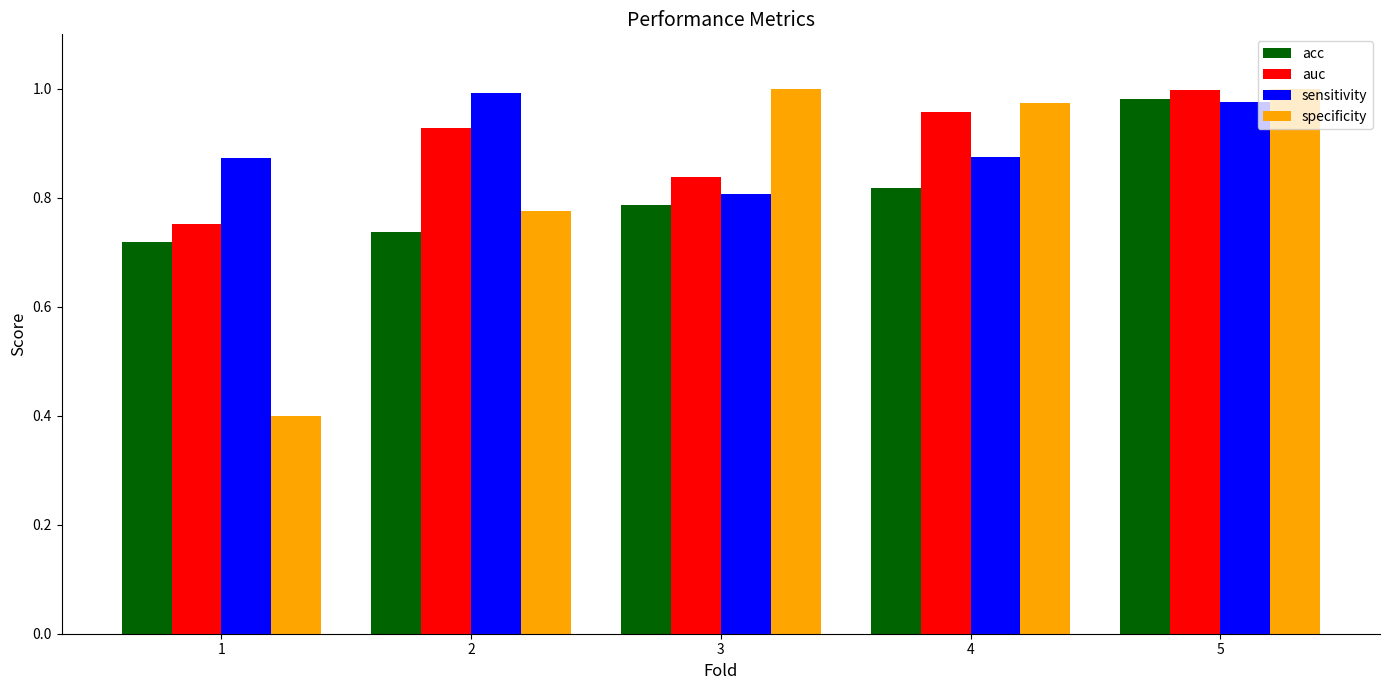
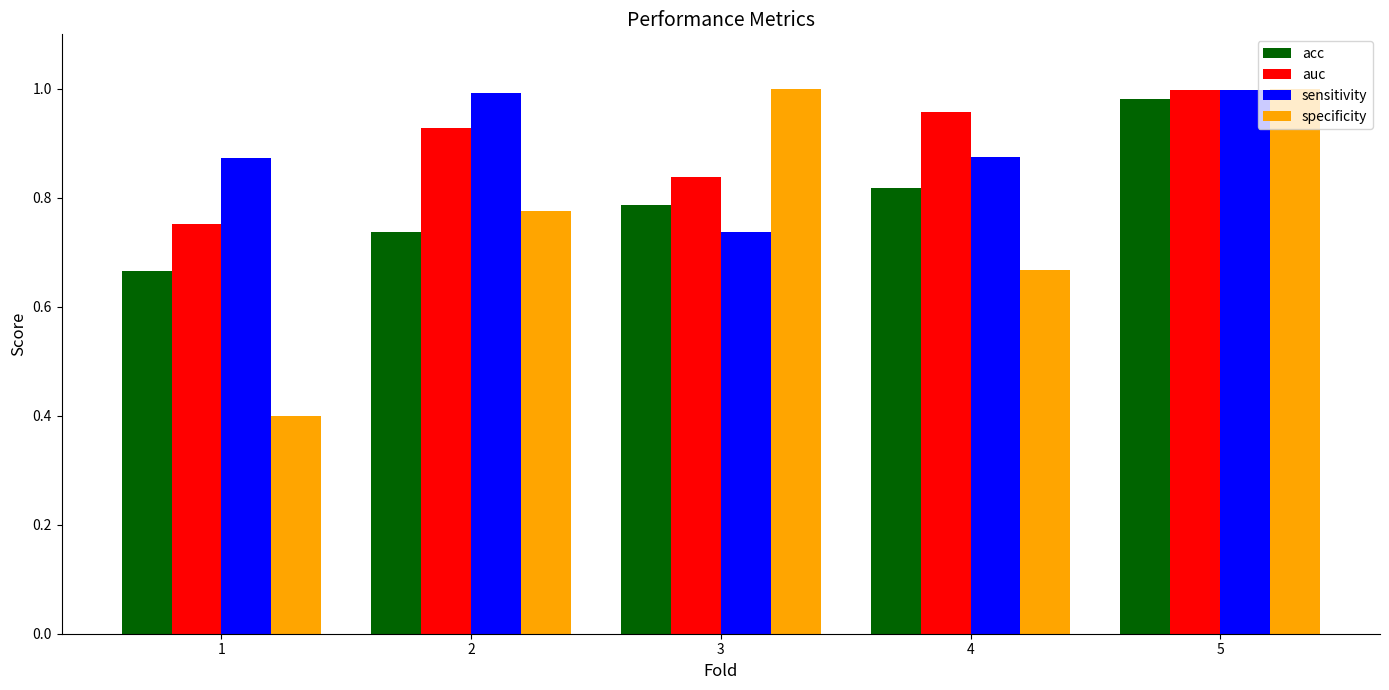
acc, 1: 0.72 -> 0.67
sensitivity, 3: 0.81 -> 0.74
specificity, 4: 0.97 -> 0.67
sensitivity, 5: 0.98 -> 1.00
